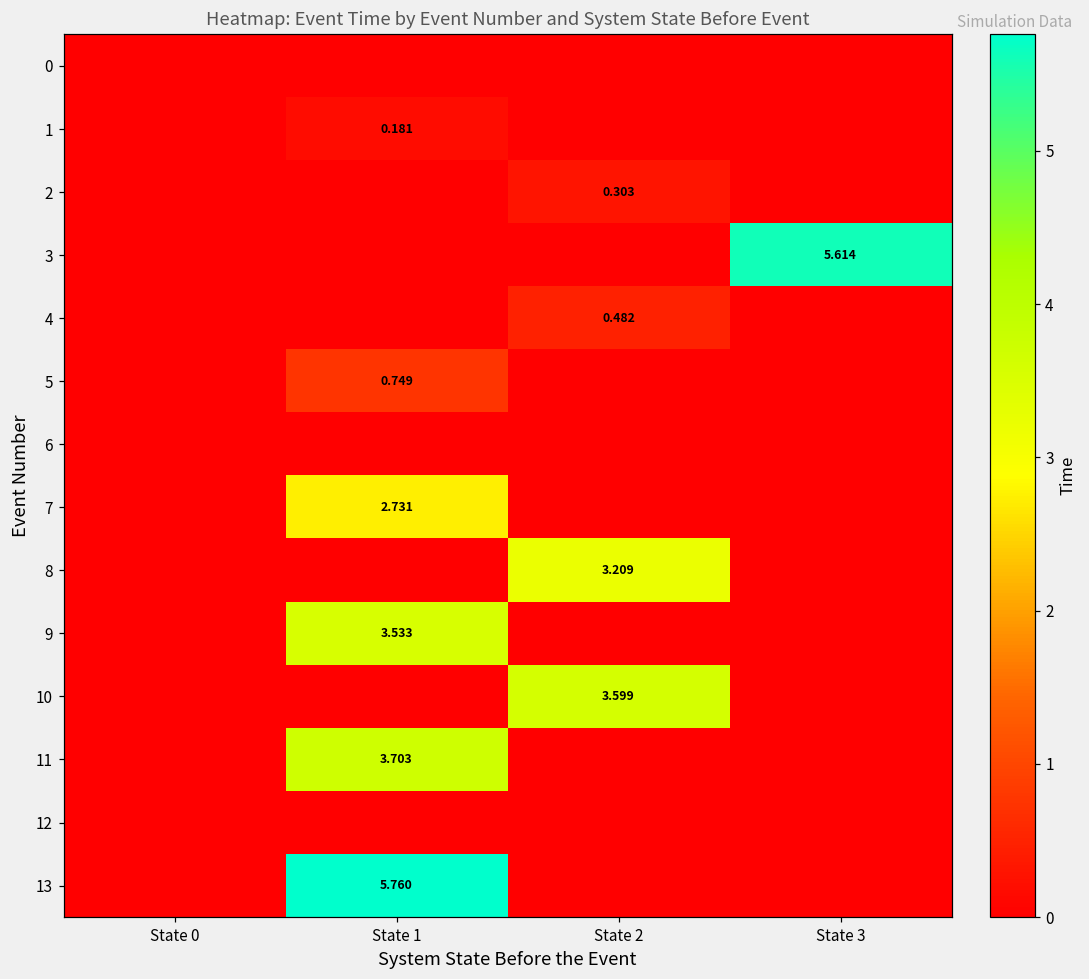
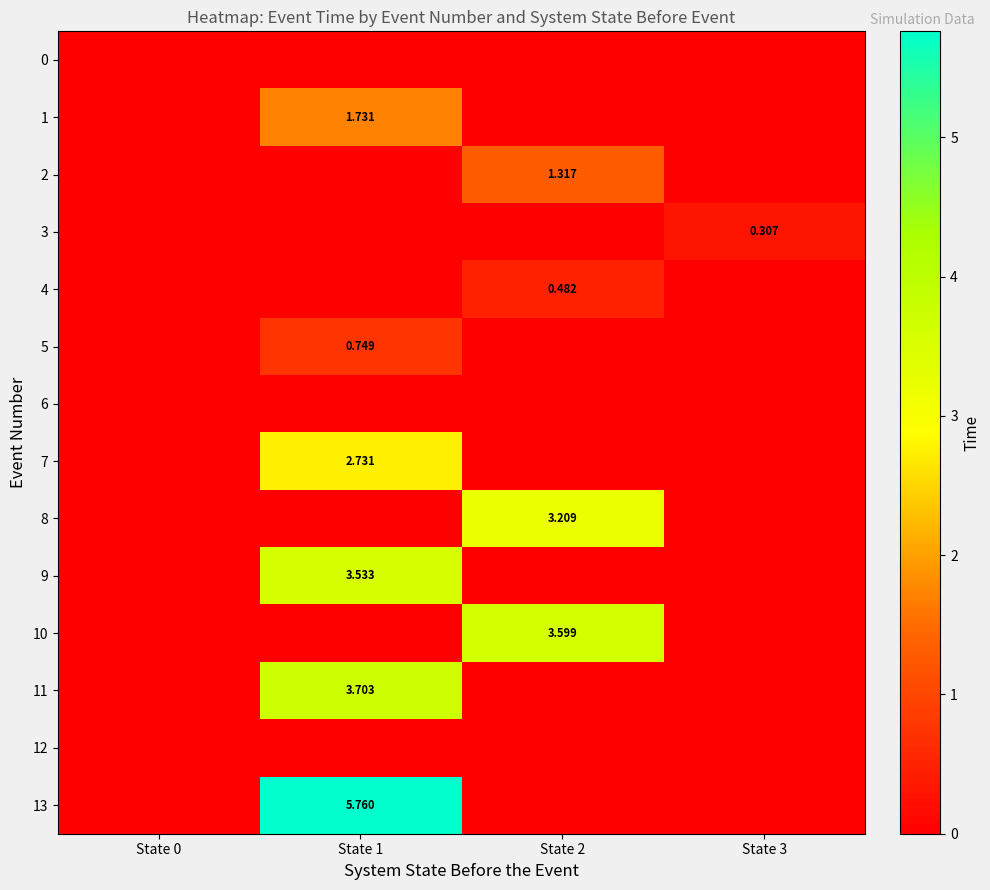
1, State 1: 0.181 -> 1.731
2, State 2: 0.303 -> 1.317
3, State 3: 5.614 -> 0.307
